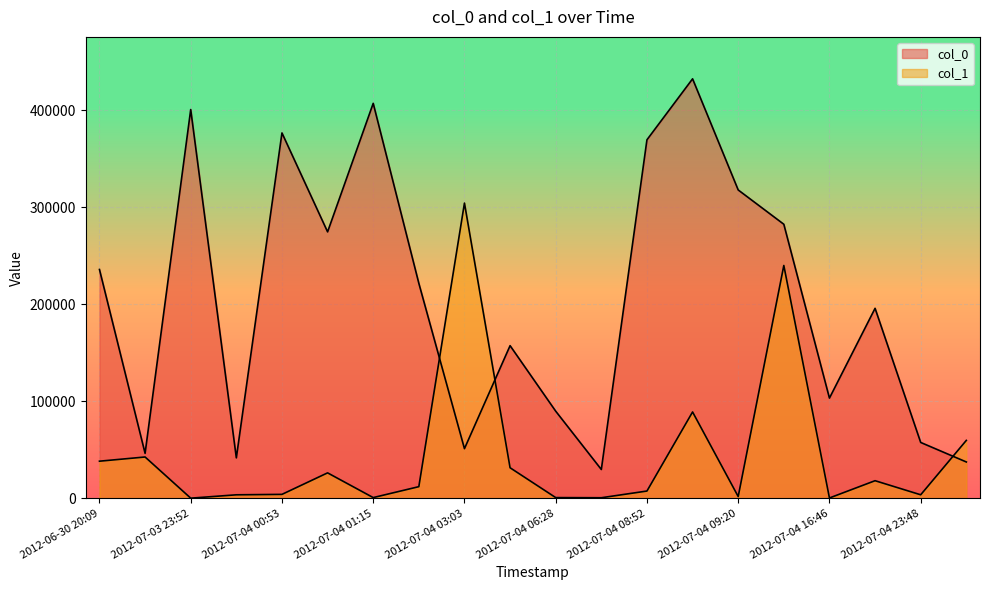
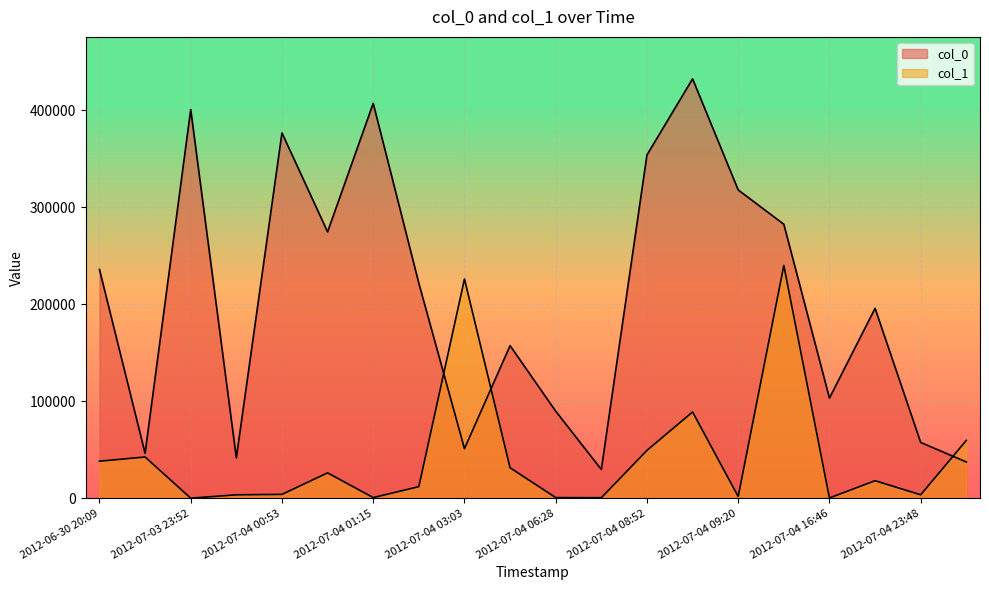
col_1, 2012-07-04 03:03: 300000 -> 230000
col_0, 2012-07-04 08:52: 370000 -> 350000
col_1, 2012-07-04 08:52: 10000 -> 50000
